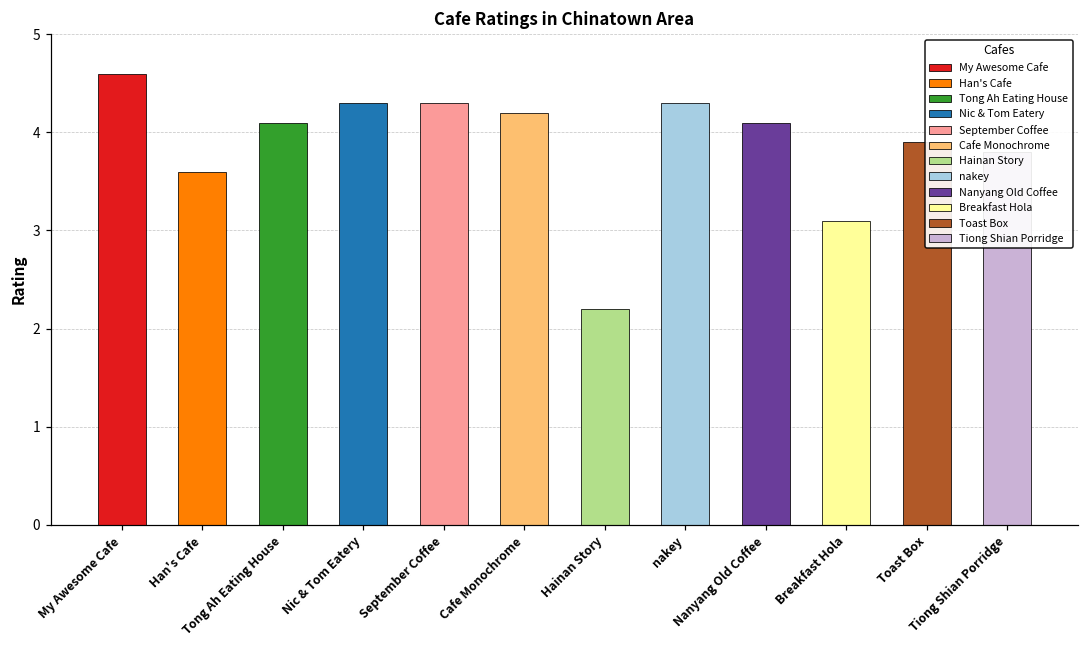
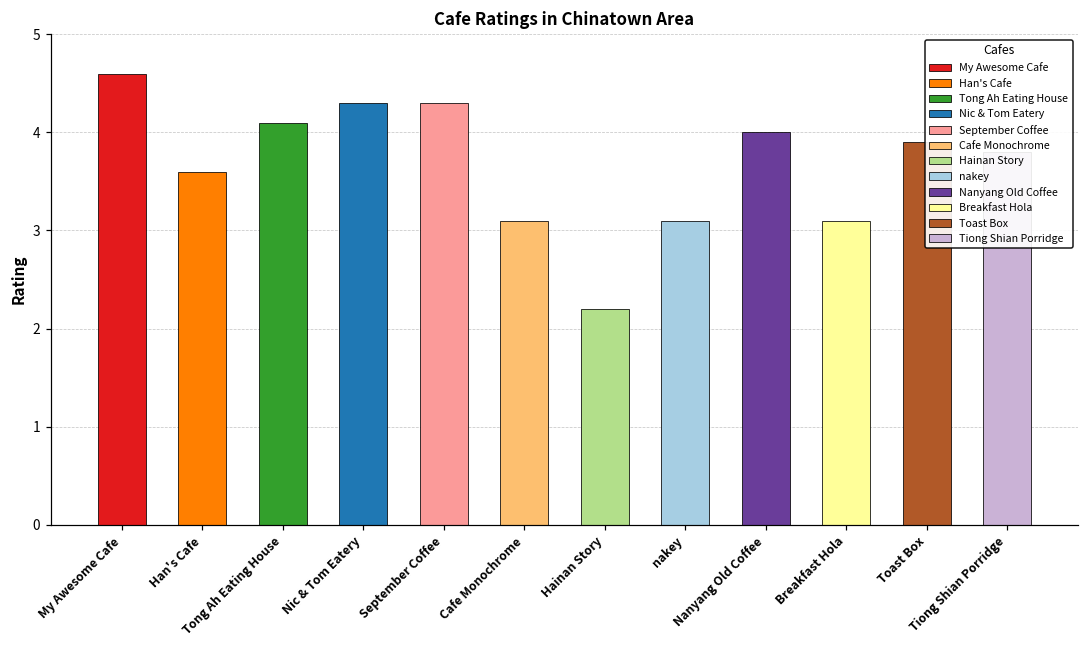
Cafe Monochrome: 4.2 -> 3.1
nakey: 4.3 -> 3.1
Nanyang Old Coffee: 4.1 -> 4.0
